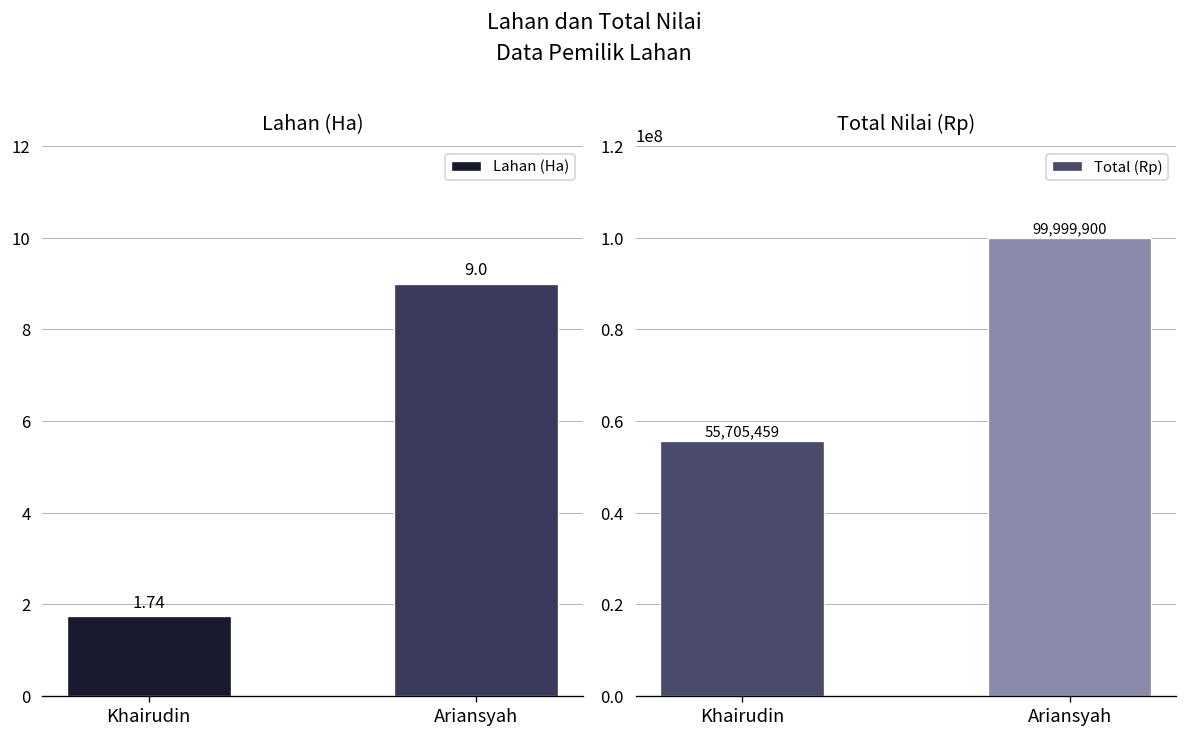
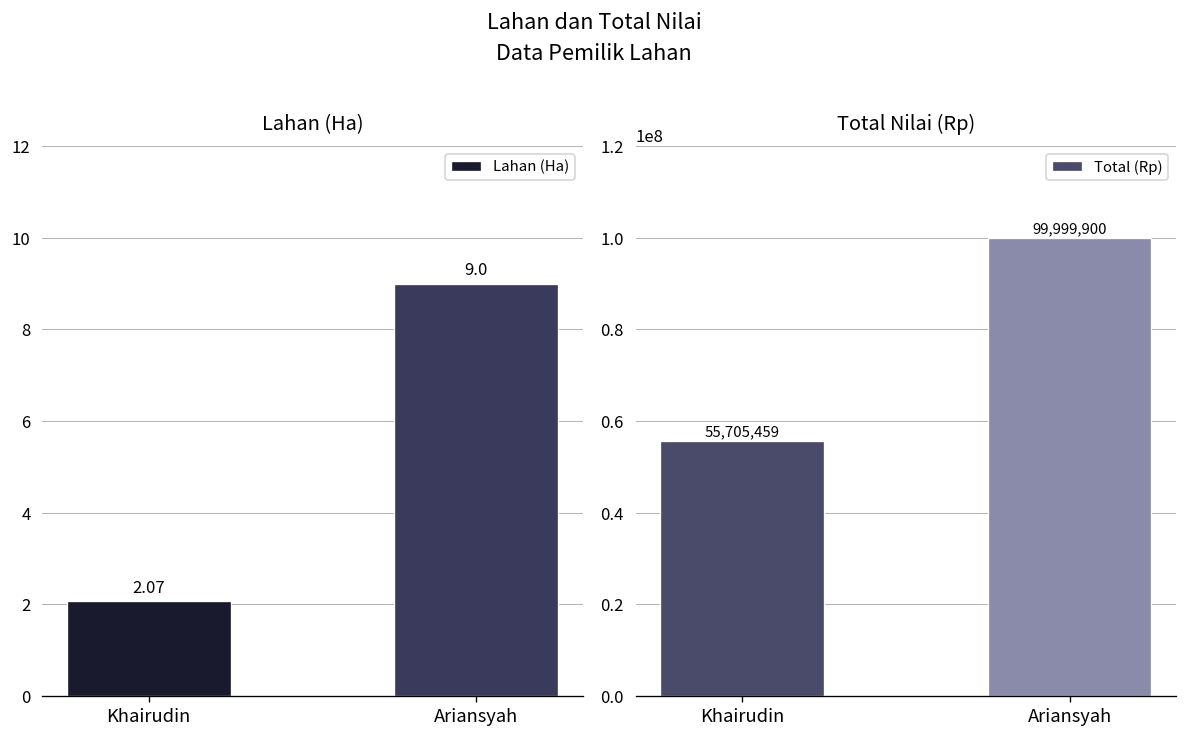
Lahan (Ha), Khairudin: 1.74 -> 2.07
